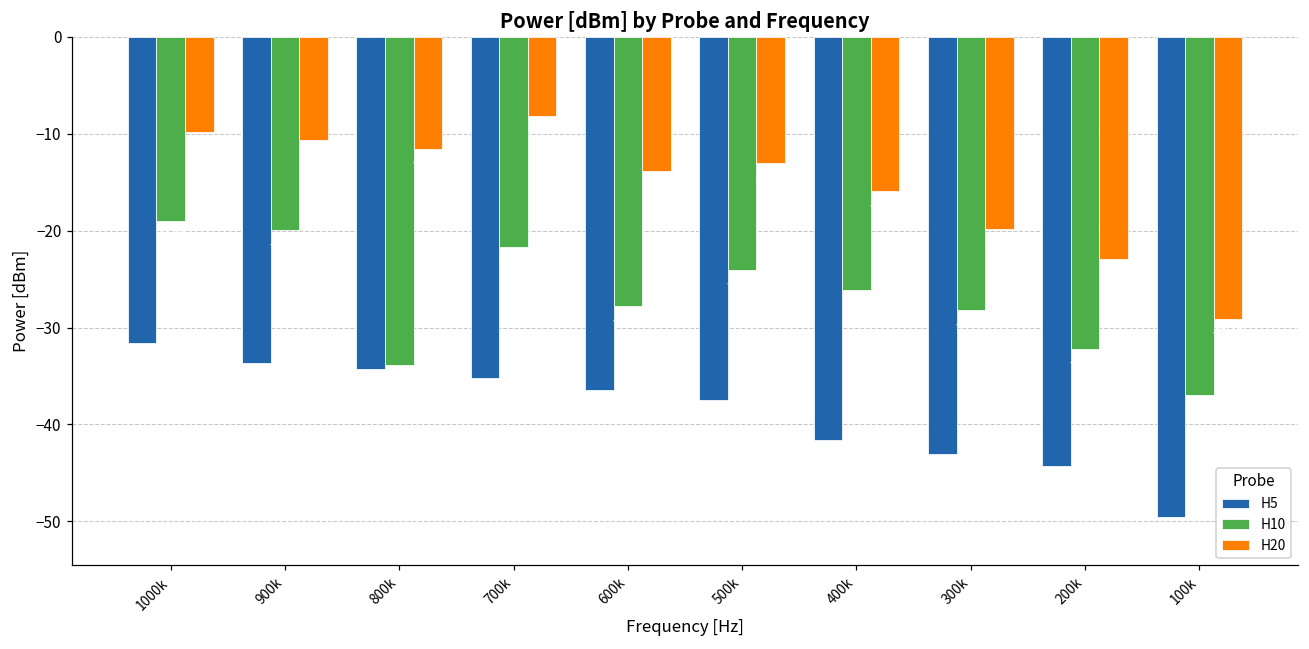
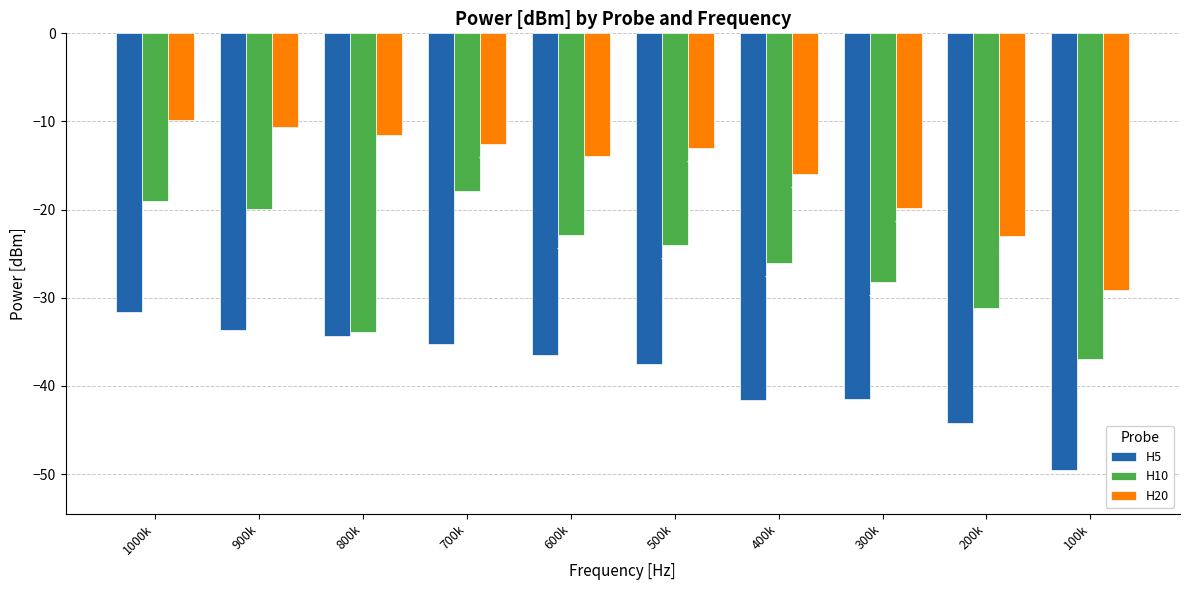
H10, 700k: -22 -> -18
H20, 700k: -8 -> -13
H10, 600k: -28 -> -23
H5, 300k: -43 -> -41
H10, 200k: -32 -> -31
